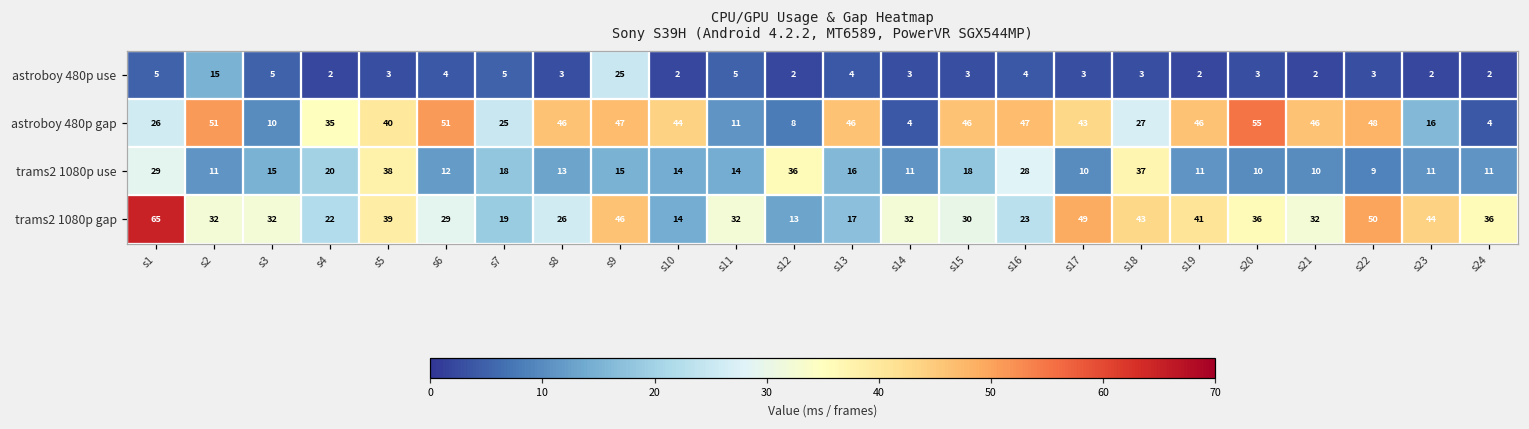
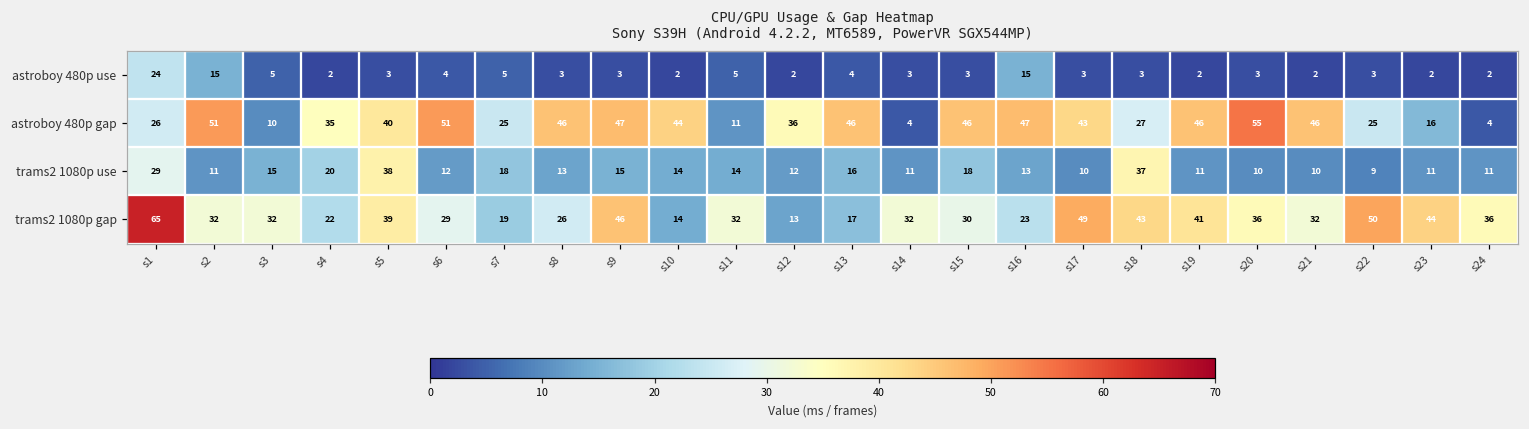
astroboy 480p use, s1: 5 -> 24
astroboy 480p use, s9: 25 -> 3
astroboy 480p use, s16: 4 -> 15
astroboy 480p gap, s12: 8 -> 36
astroboy 480p gap, s22: 48 -> 25
trams2 1080p use, s12: 36 -> 12
trams2 1080p use, s16: 28 -> 13
